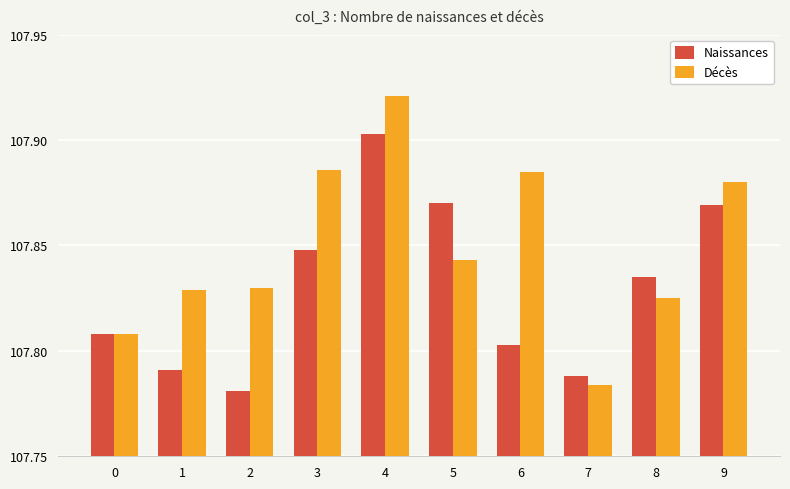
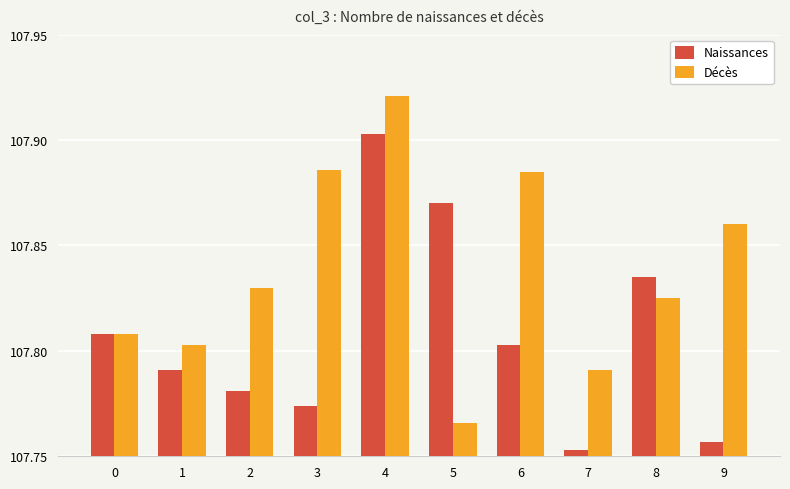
Décès, 1: 107.829 -> 107.803
Naissances, 3: 107.848 -> 107.774
Décès, 5: 107.843 -> 107.766
Naissances, 7: 107.788 -> 107.753
Décès, 7: 107.784 -> 107.791
Naissances, 9: 107.869 -> 107.757
Décès, 9: 107.88 -> 107.86
